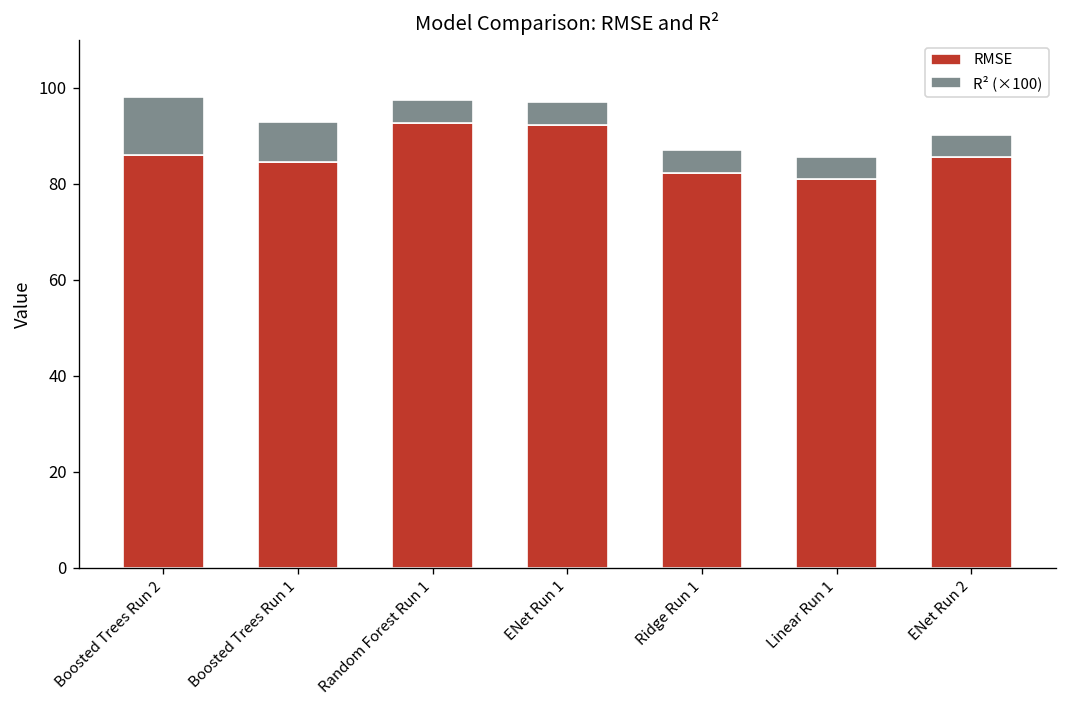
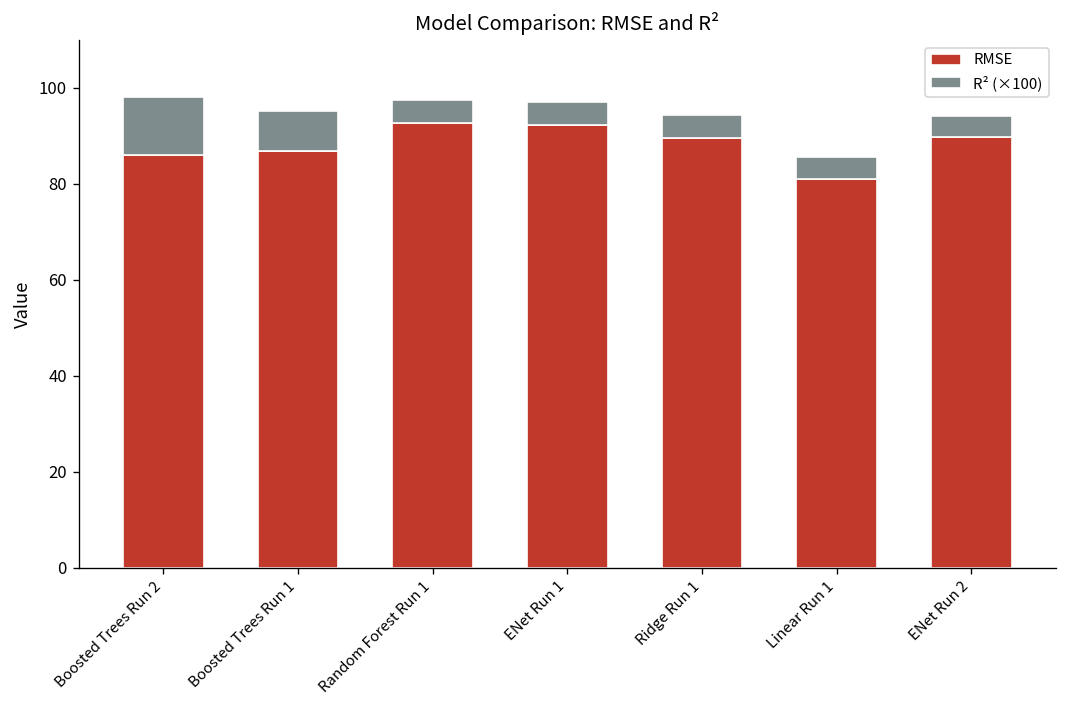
RMSE, Boosted Trees Run 1: 85 -> 87
RMSE, Ridge Run 1: 82 -> 90
RMSE, ENet Run 2: 86 -> 90
